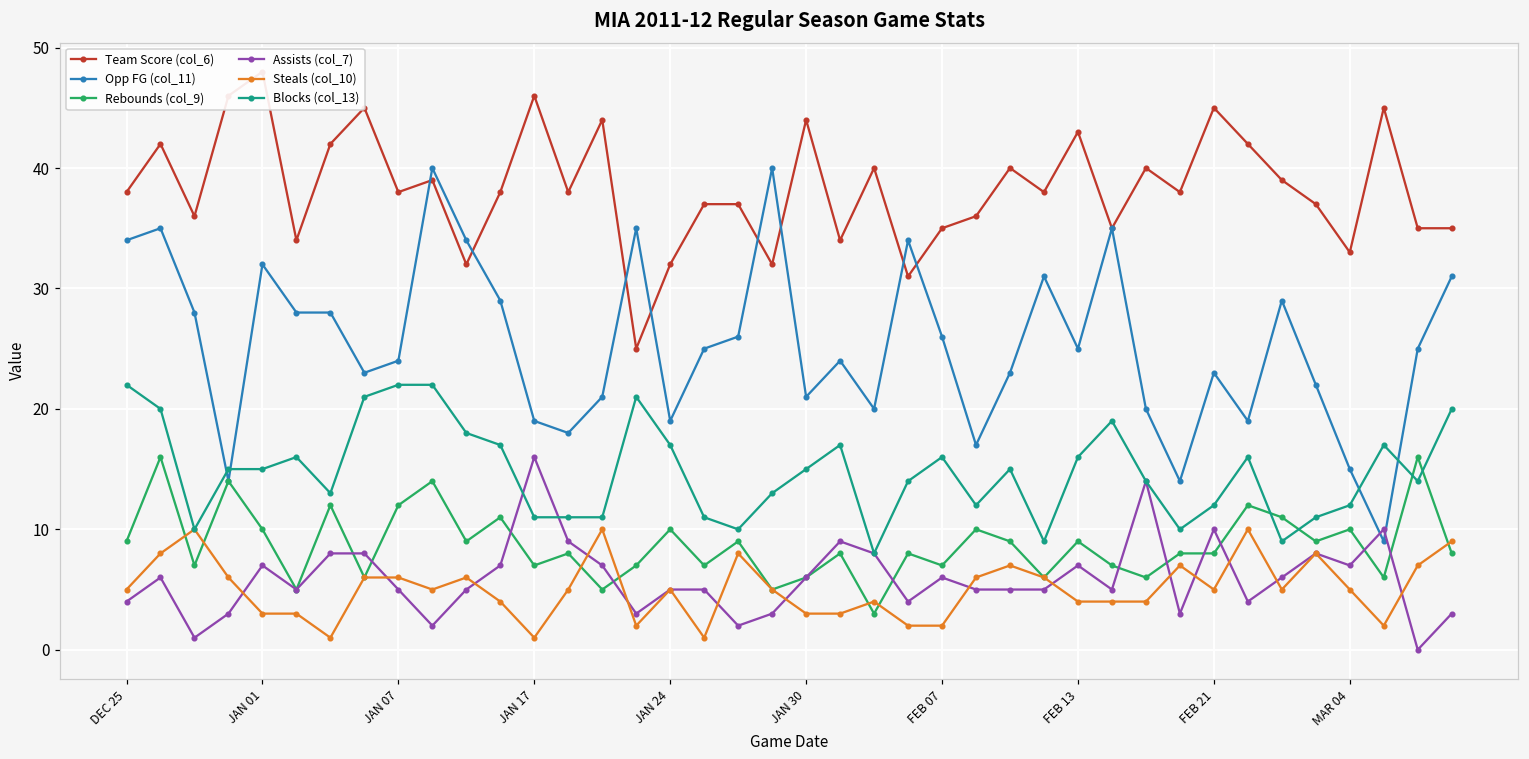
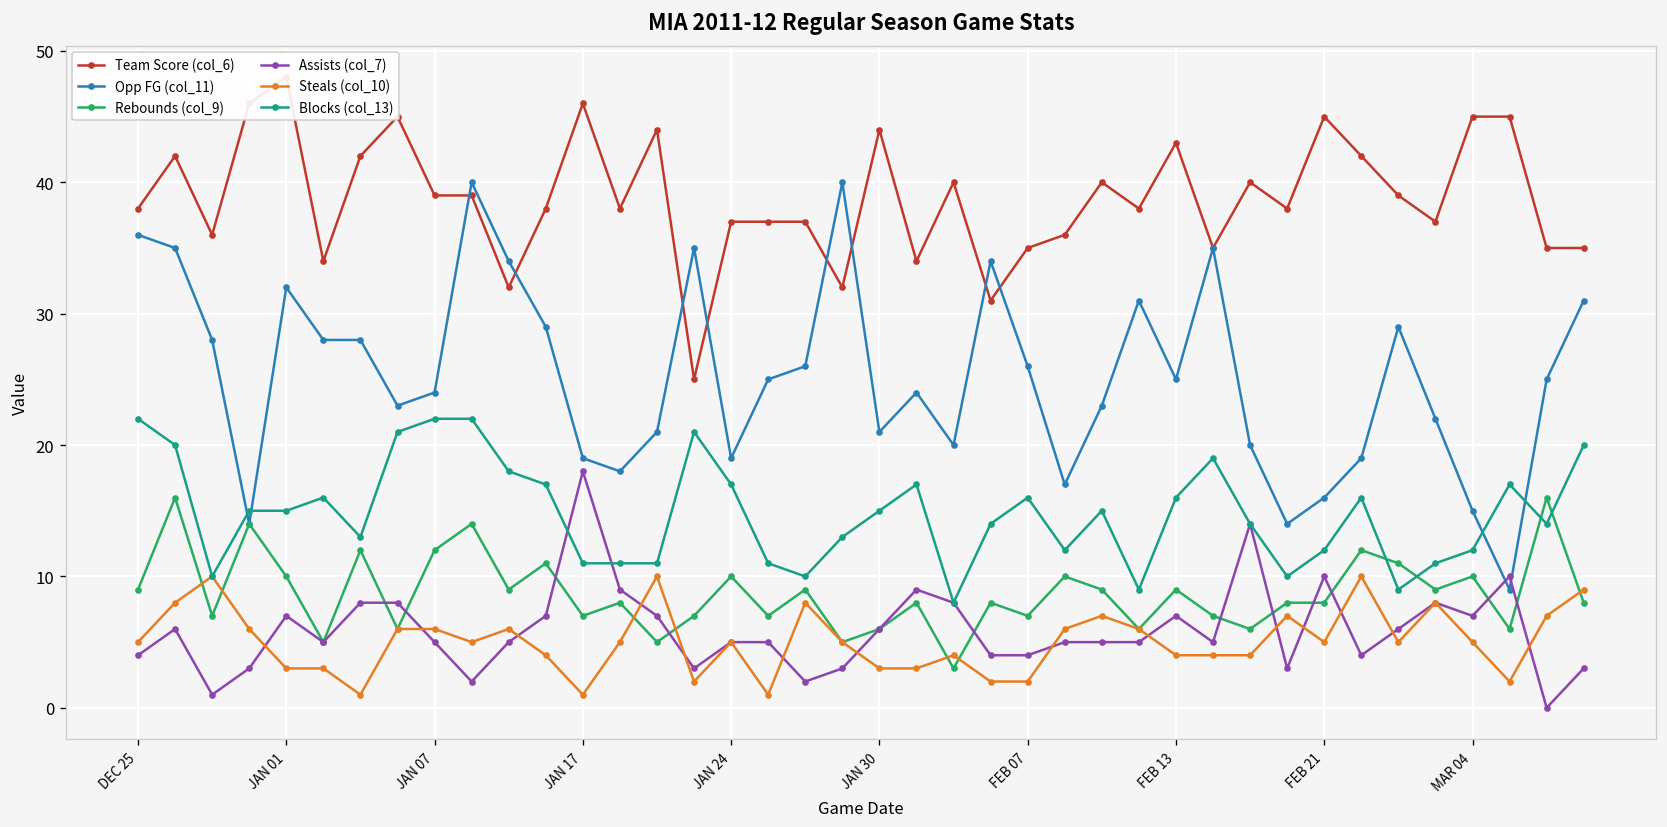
Opp FG (col_11), DEC 25: 34 -> 36
Team Score (col_6), JAN 07: 38 -> 39
Assists (col_7), JAN 17: 16 -> 18
Team Score (col_6), JAN 24: 32 -> 37
Assists (col_7), FEB 07: 6 -> 4
Opp FG (col_11), FEB 21: 23 -> 16
Team Score (col_6), MAR 04: 33 -> 45
